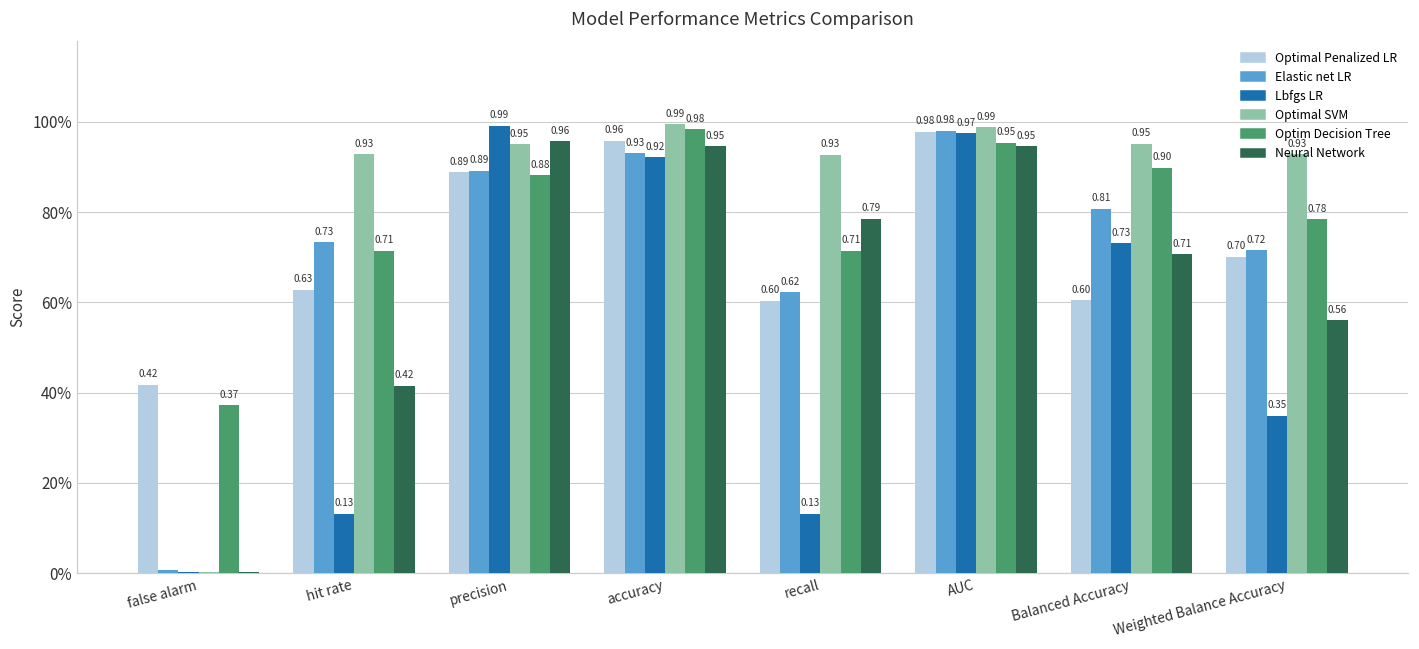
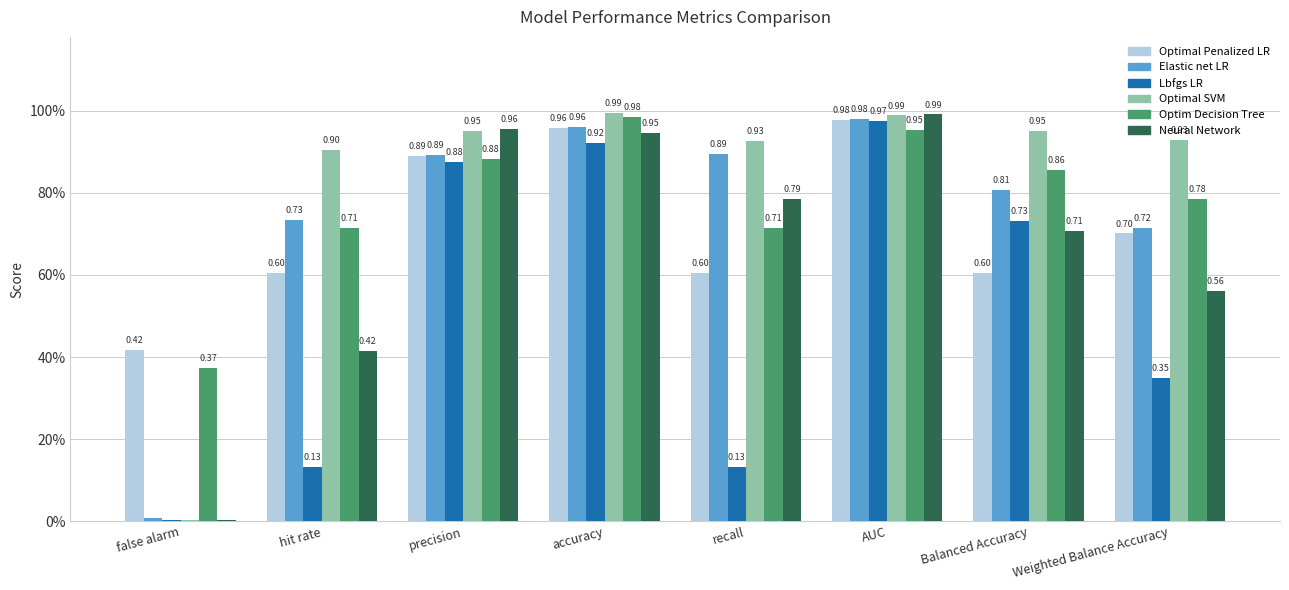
Optimal Penalized LR, hit rate: 0.63 -> 0.60
Optimal SVM, hit rate: 0.93 -> 0.90
Lbfgs LR, precision: 0.99 -> 0.88
Elastic net LR, accuracy: 0.93 -> 0.96
Elastic net LR, recall: 0.62 -> 0.89
Neural Network, AUC: 0.95 -> 0.99
Optim Decision Tree, Balanced Accuracy: 0.90 -> 0.86
